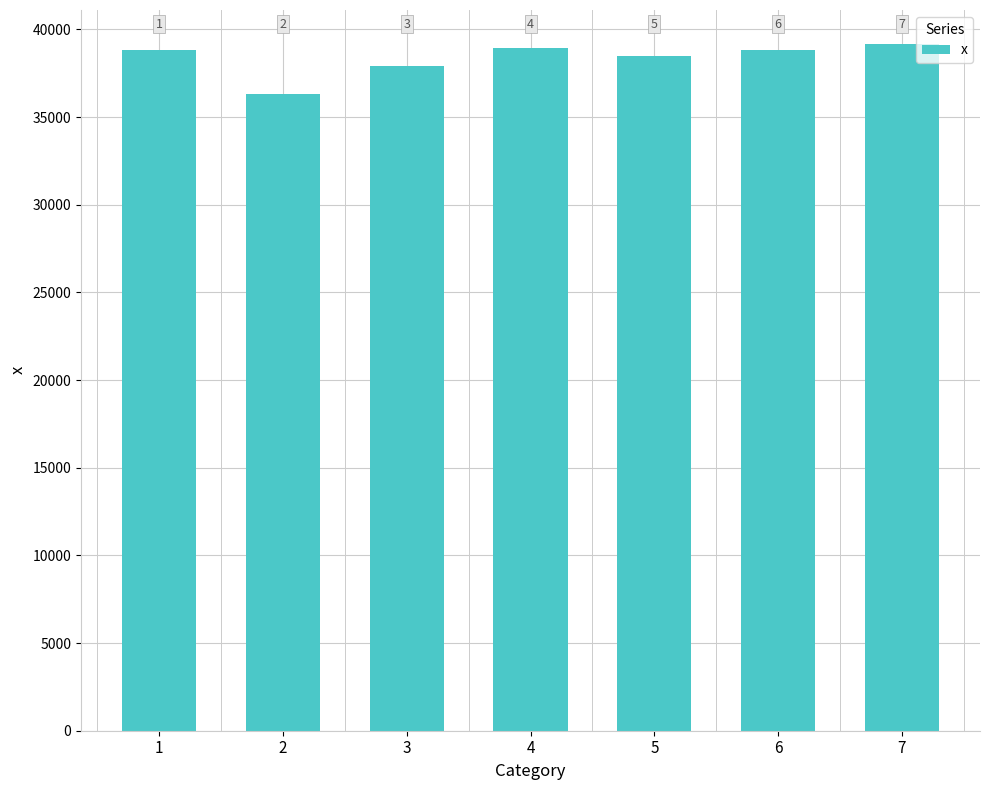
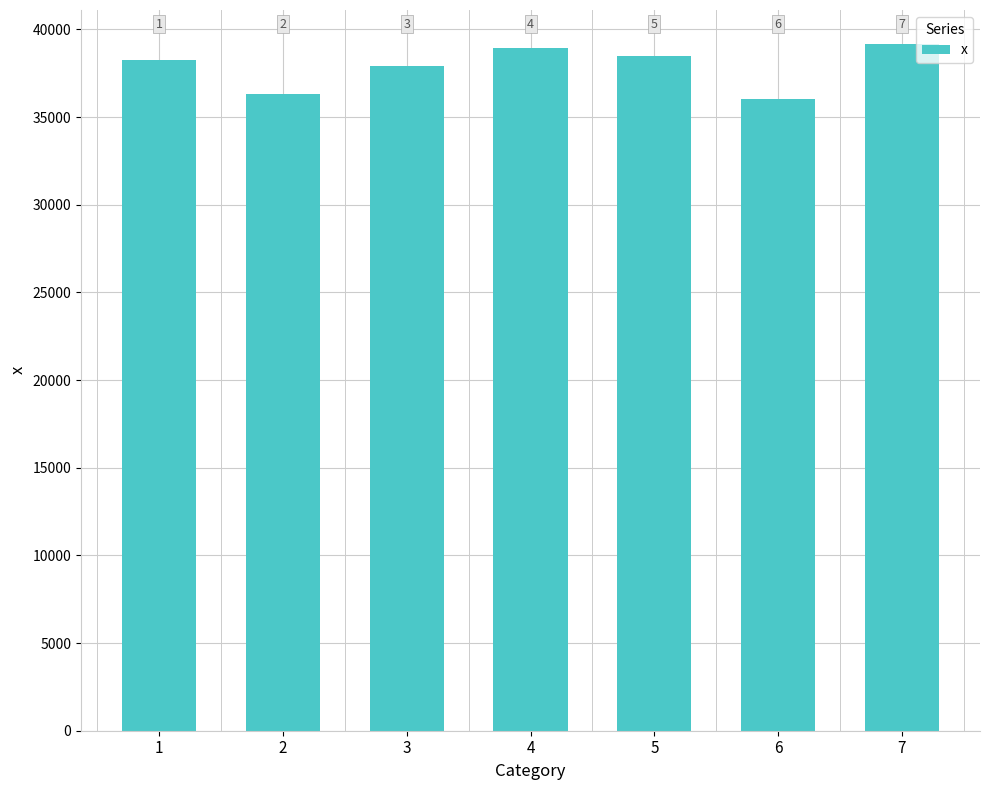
1: 38800 -> 38300
6: 38800 -> 36100
